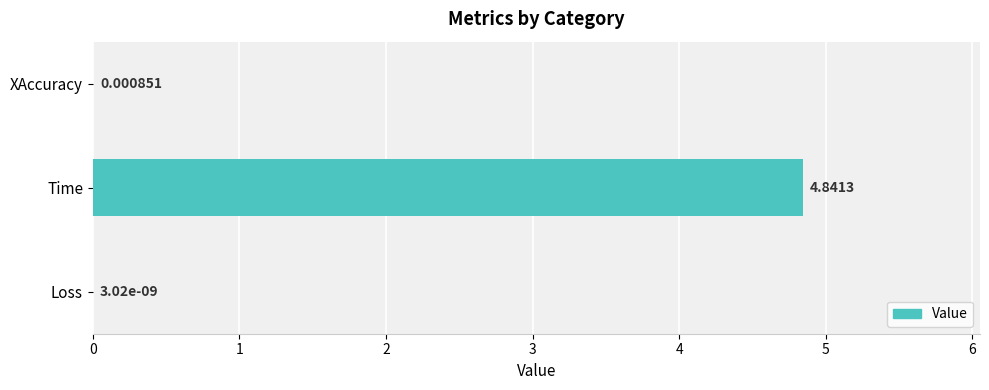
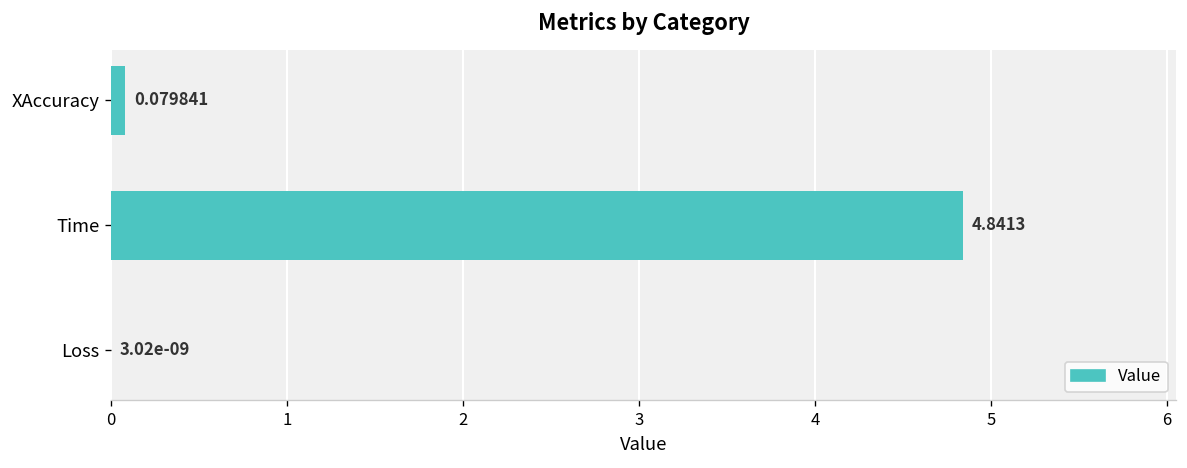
XAccuracy: 0.000851 -> 0.079841
